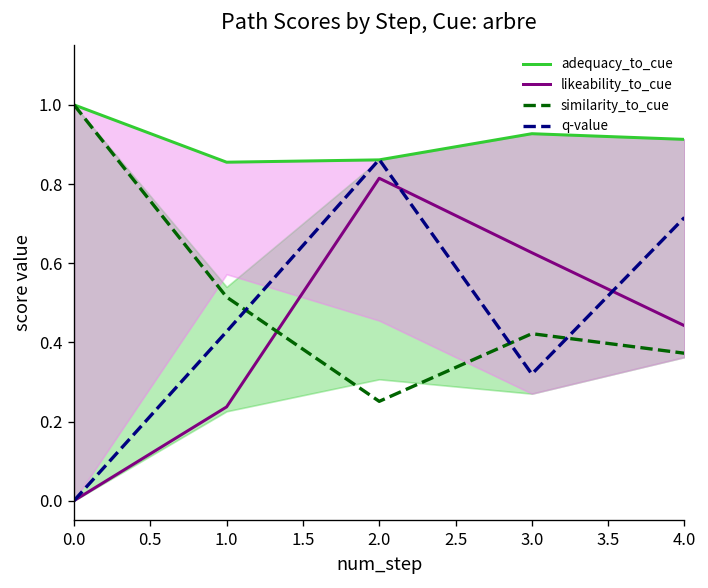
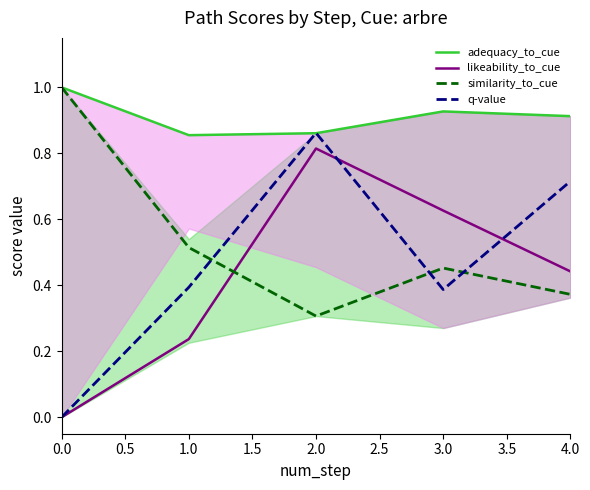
q-value, 1.0: 0.43 -> 0.39
similarity_to_cue, 2.0: 0.25 -> 0.31
similarity_to_cue, 3.0: 0.42 -> 0.45
q-value, 3.0: 0.32 -> 0.39
